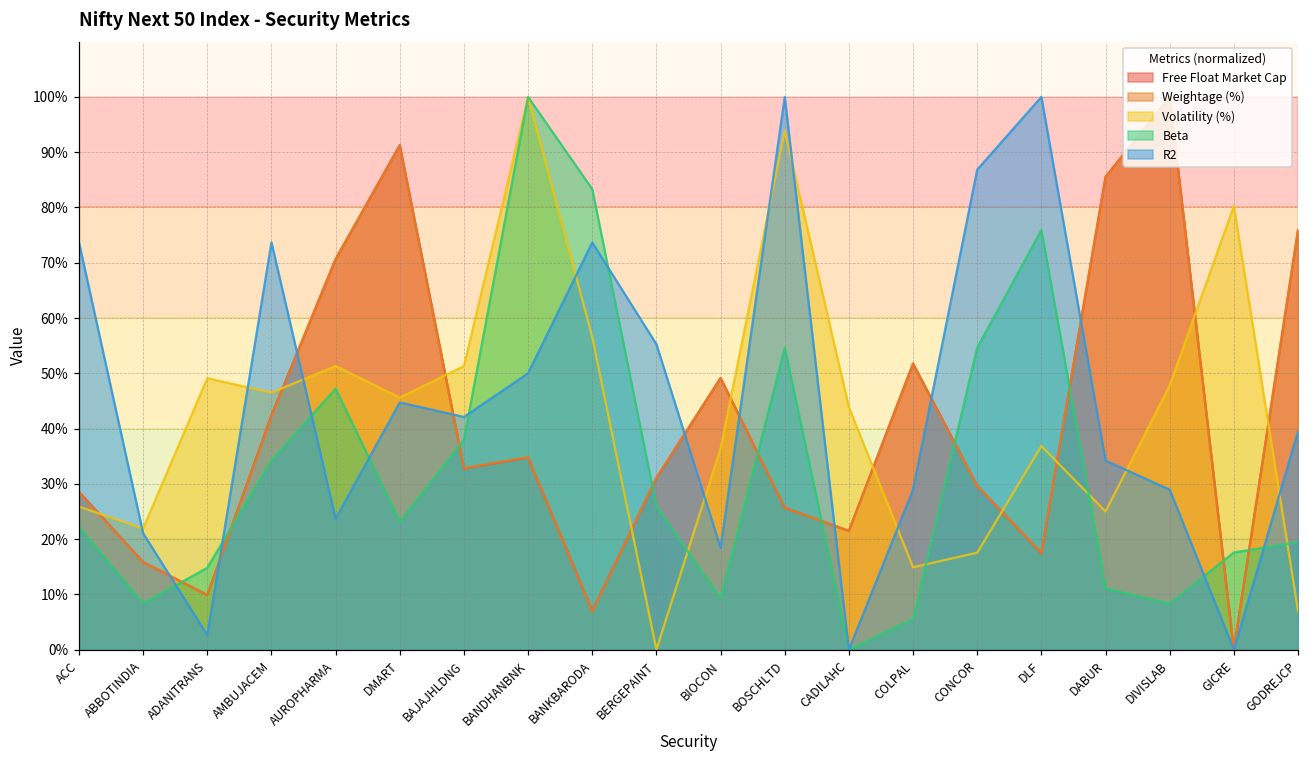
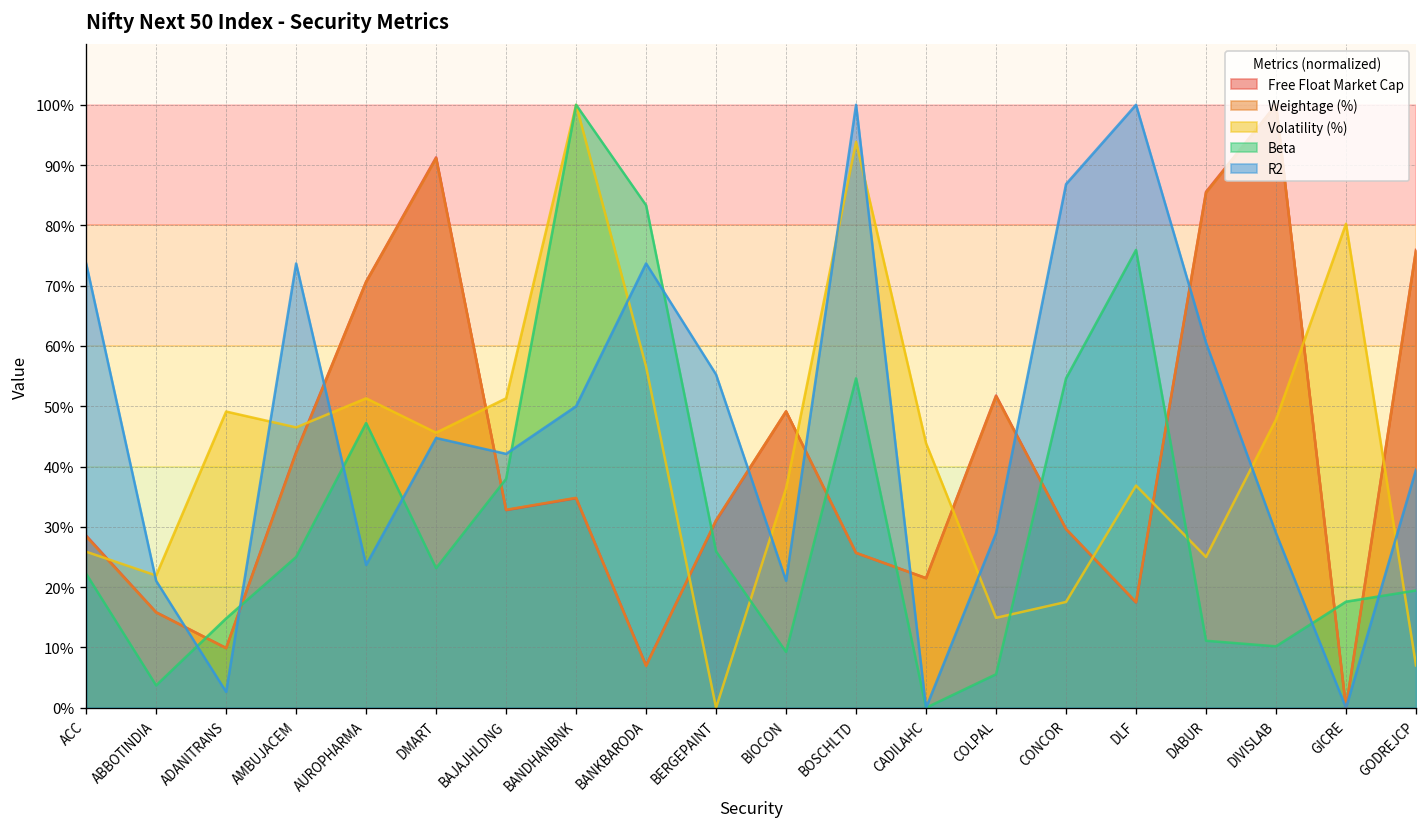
Beta, ABBOTINDIA: 8% -> 4%
Beta, AMBUJACEM: 34% -> 25%
R2, BIOCON: 18% -> 21%
R2, DABUR: 34% -> 61%
Beta, DIVISLAB: 8% -> 10%
